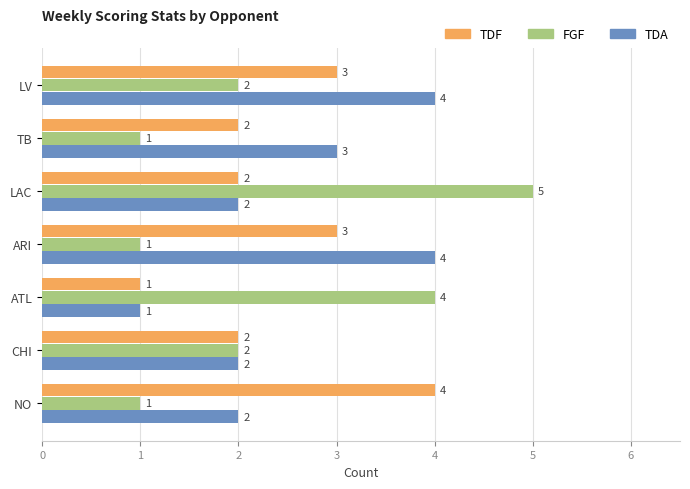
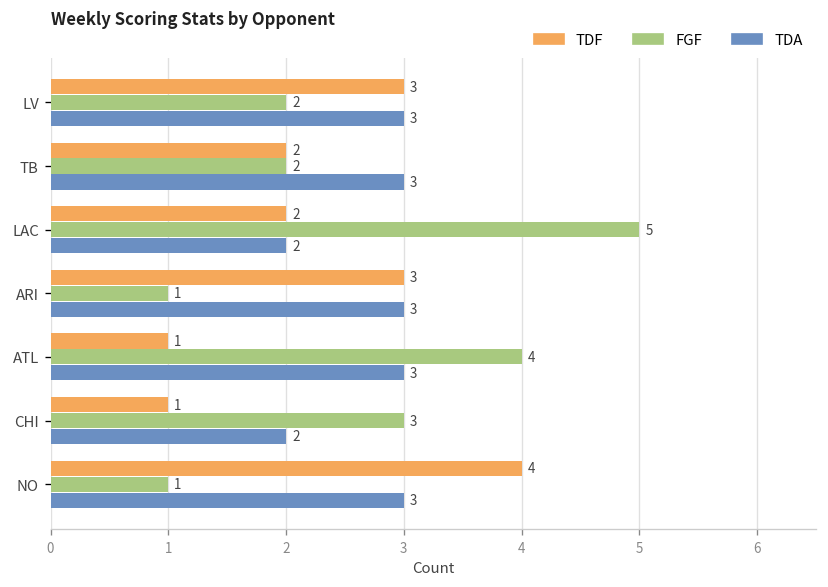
TDA, LV: 4 -> 3
FGF, TB: 1 -> 2
TDA, ARI: 4 -> 3
TDA, ATL: 1 -> 3
TDF, CHI: 2 -> 1
FGF, CHI: 2 -> 3
TDA, NO: 2 -> 3
